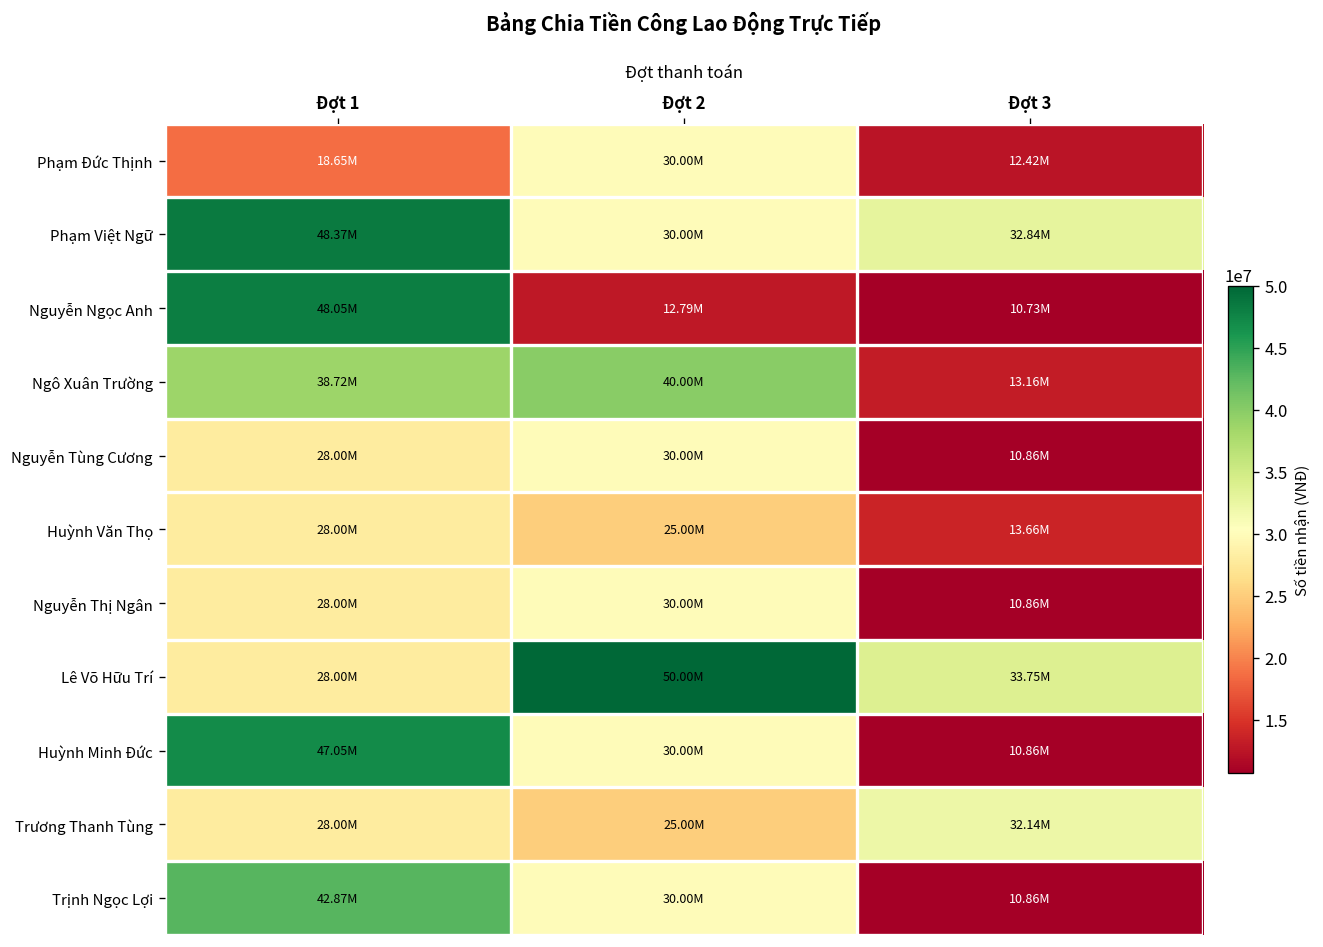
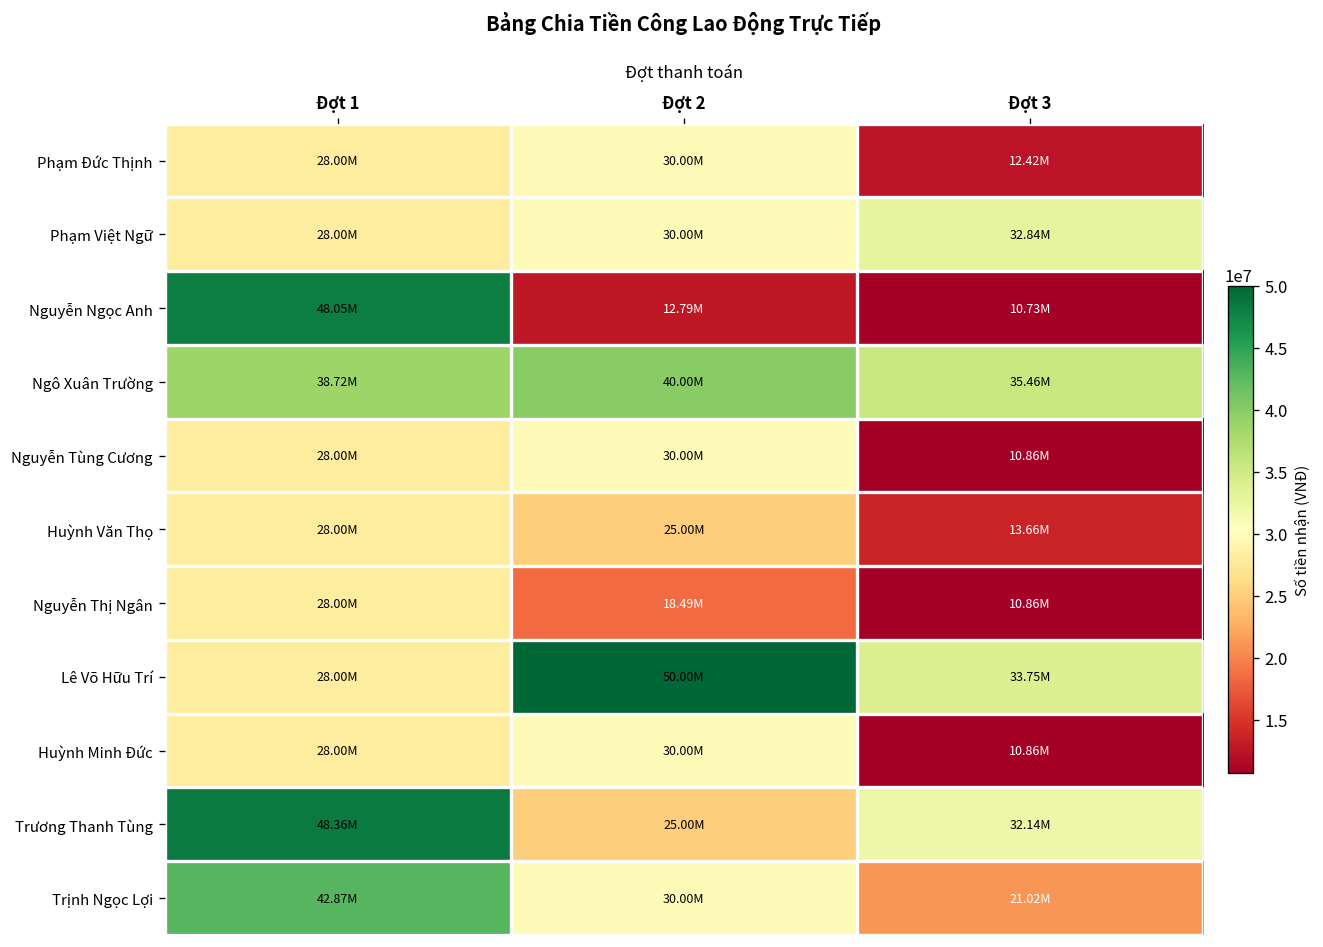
Phạm Đức Thịnh, Đợt 1: 18.65M -> 28.00M
Phạm Việt Ngữ, Đợt 1: 48.37M -> 28.00M
Ngô Xuân Trường, Đợt 3: 13.16M -> 35.46M
Nguyễn Thị Ngân, Đợt 2: 30.00M -> 18.49M
Huỳnh Minh Đức, Đợt 1: 47.05M -> 28.00M
Trương Thanh Tùng, Đợt 1: 28.00M -> 48.36M
Trịnh Ngọc Lợi, Đợt 3: 10.86M -> 21.02M
